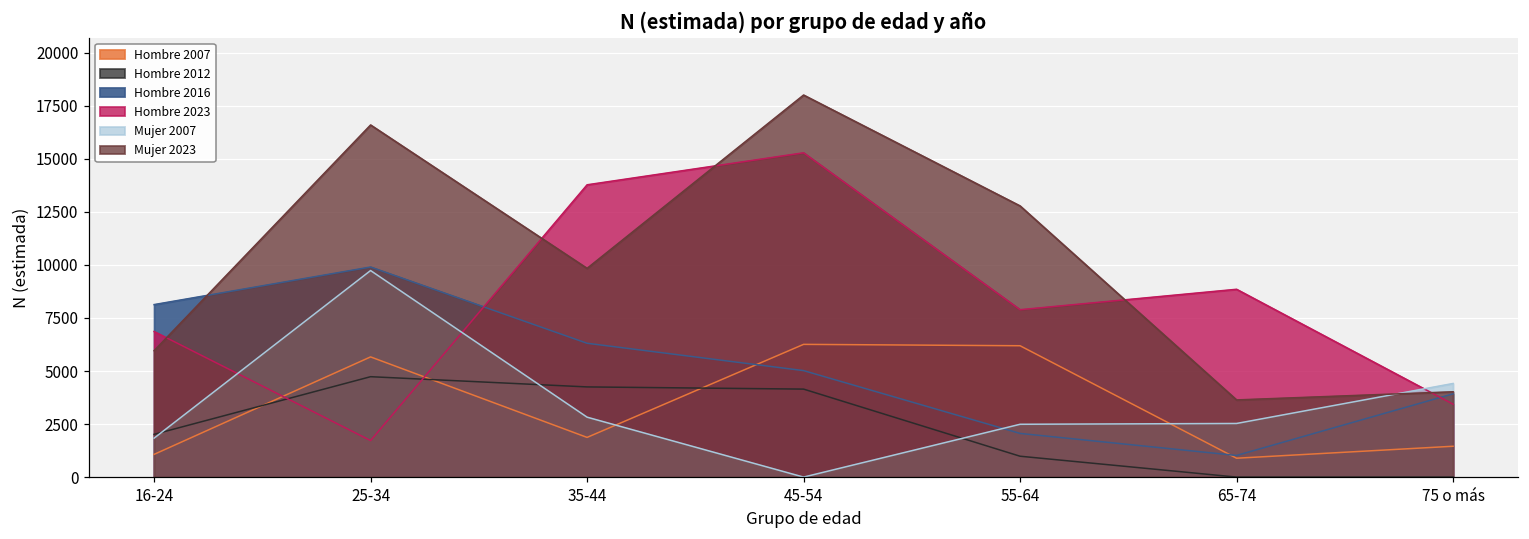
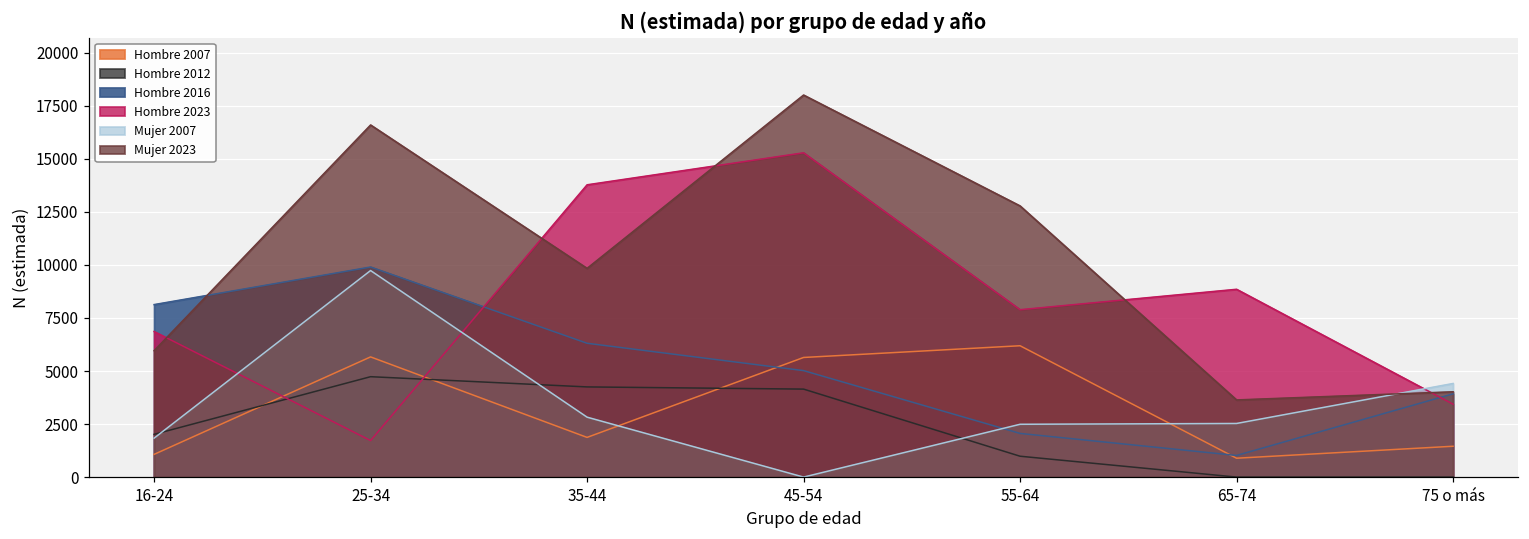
Hombre 2007, 45-54: 6300 -> 5600
